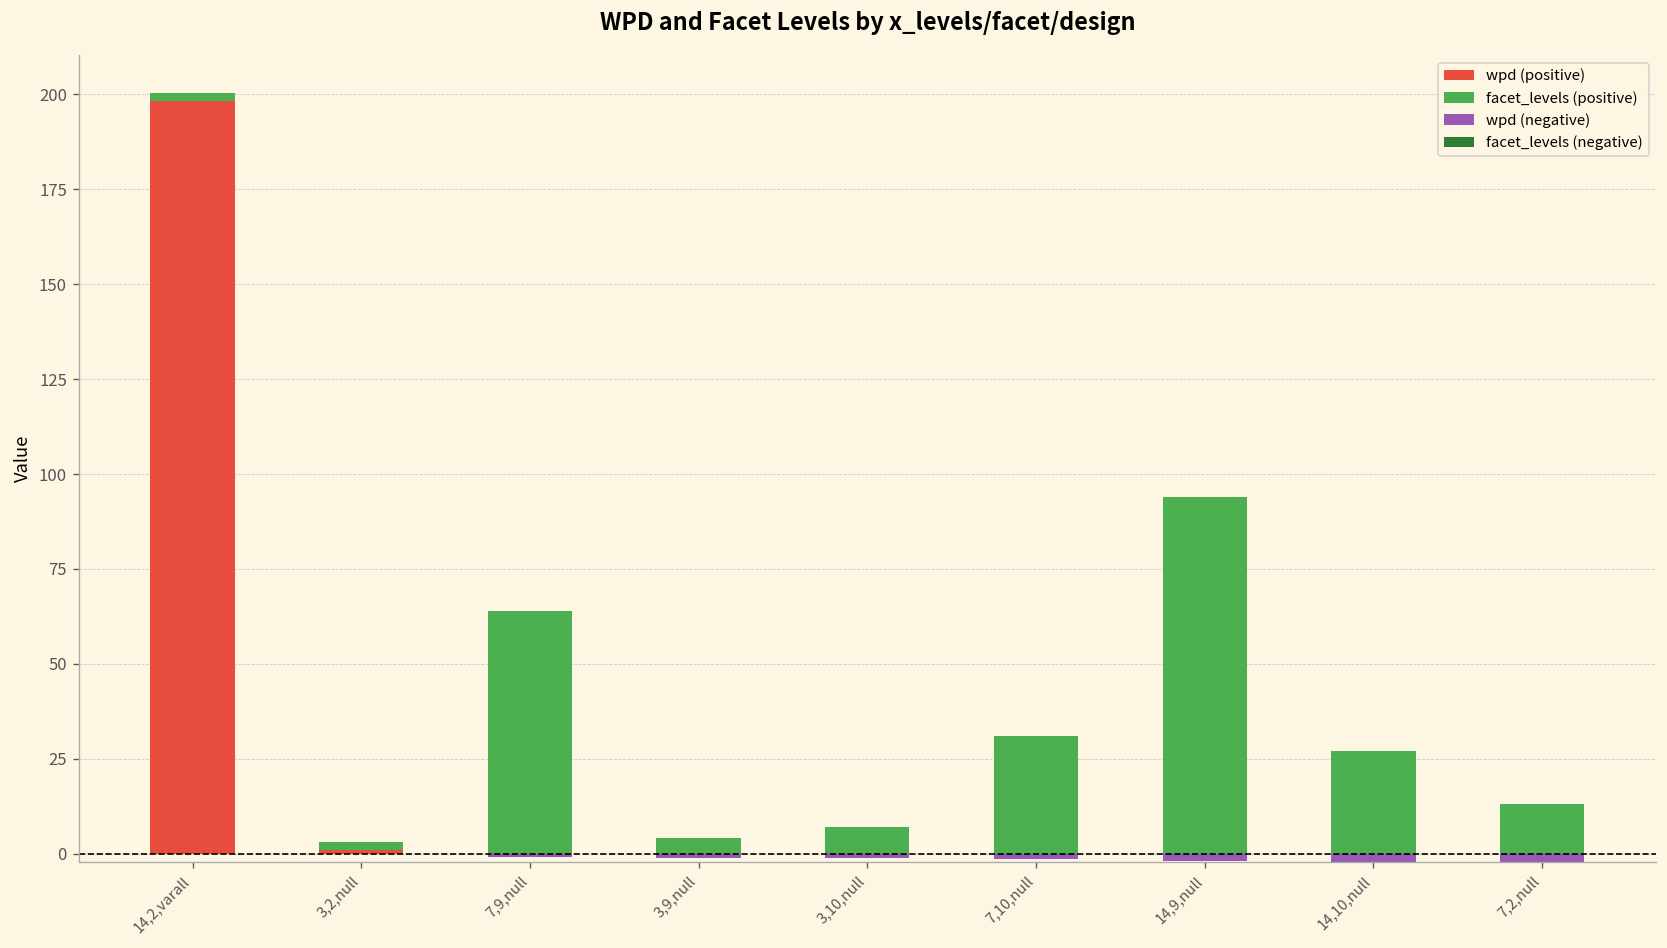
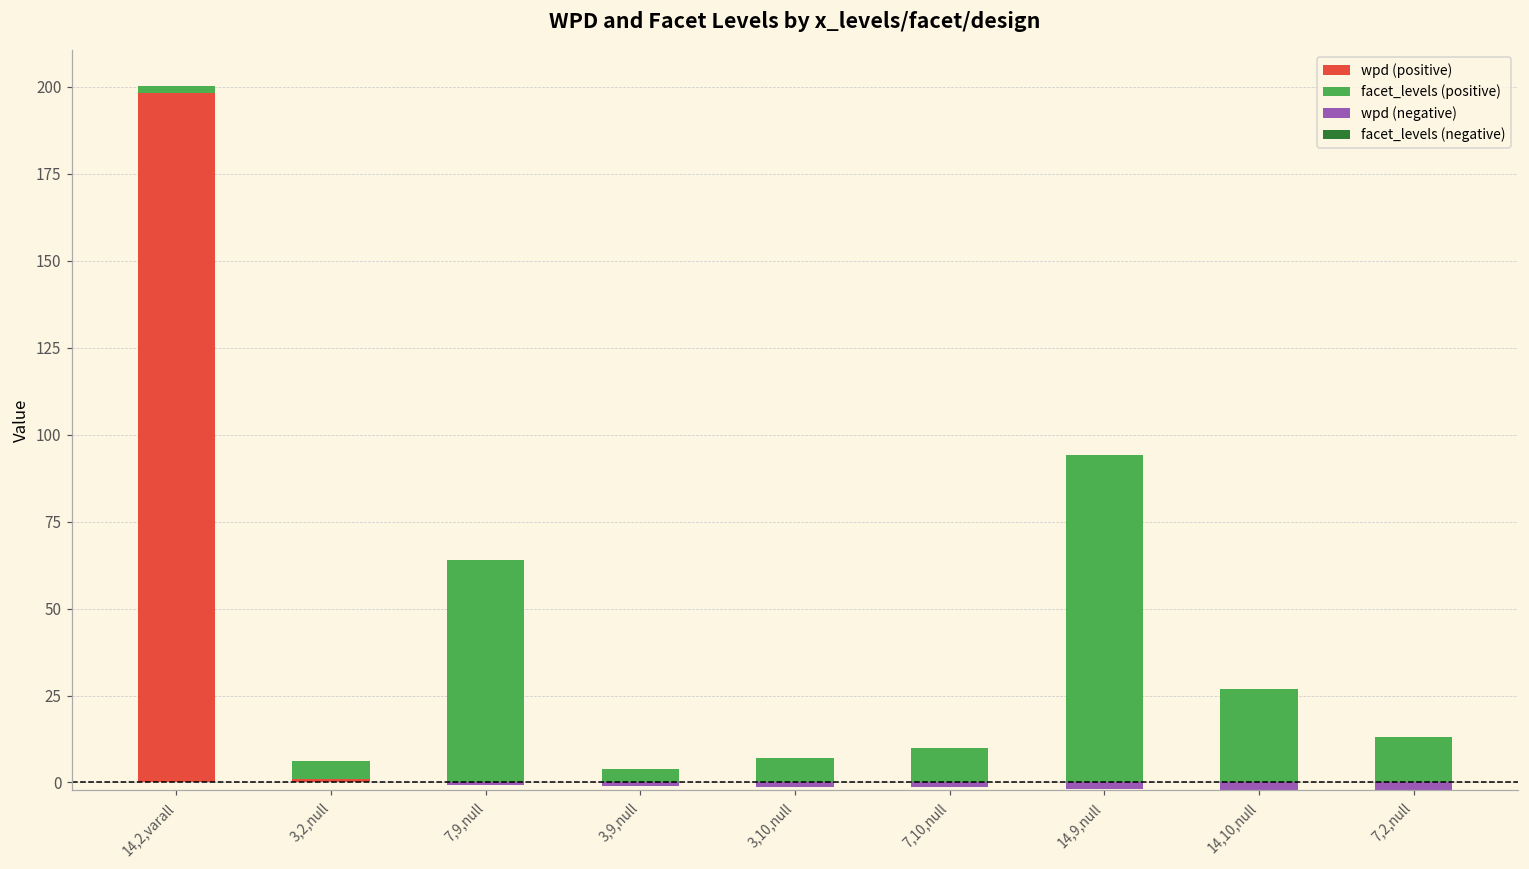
facet_levels (positive), 3,2,null: 2 -> 5
facet_levels (positive), 7,10,null: 31 -> 10
